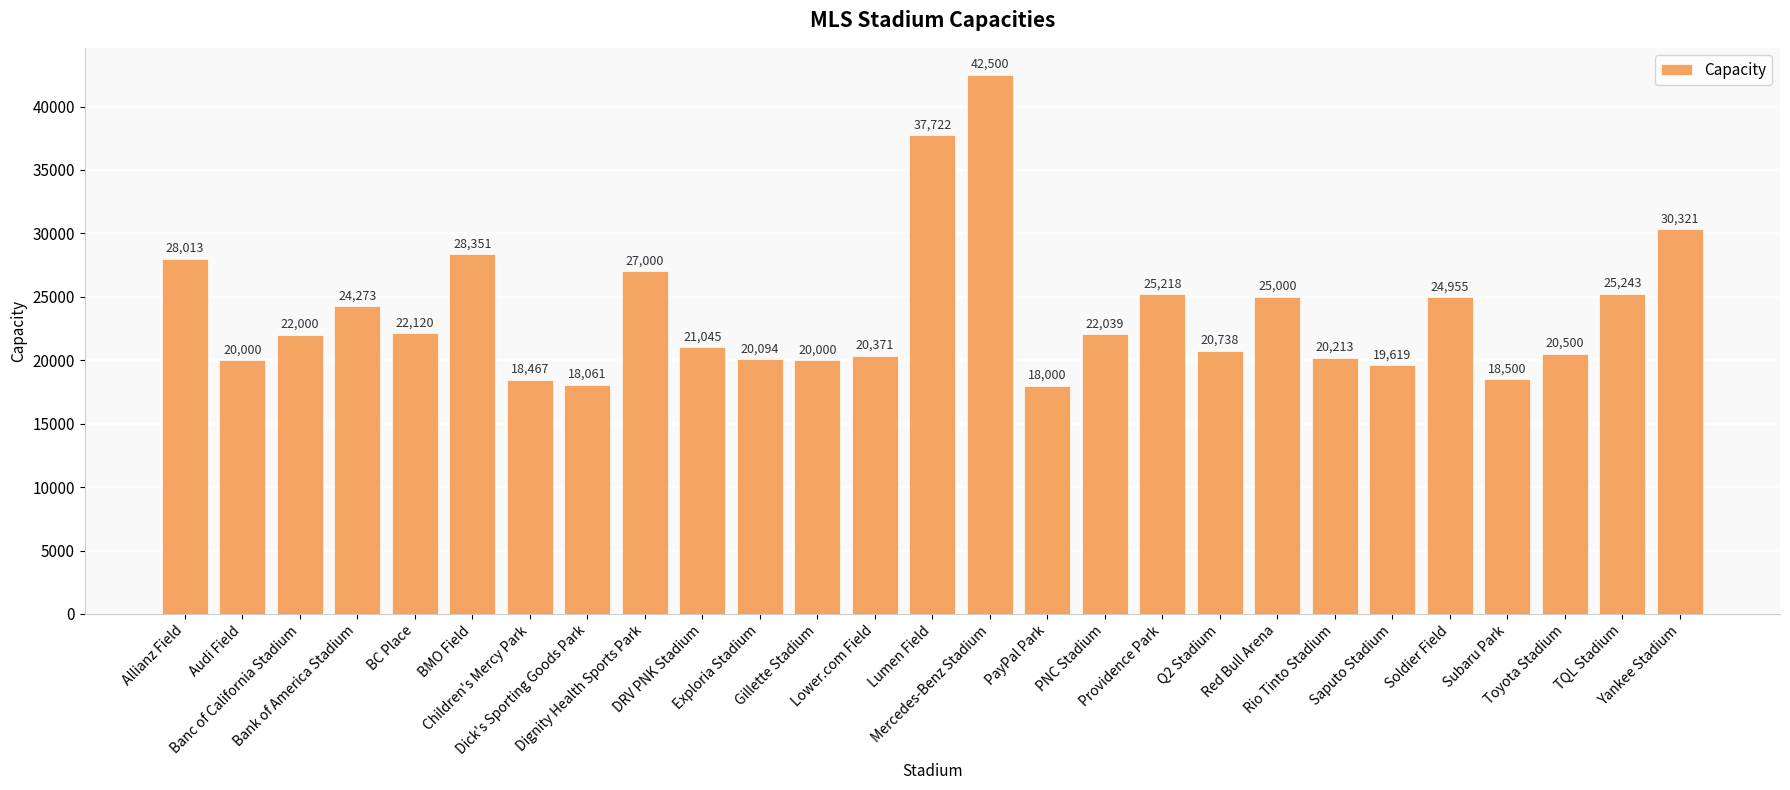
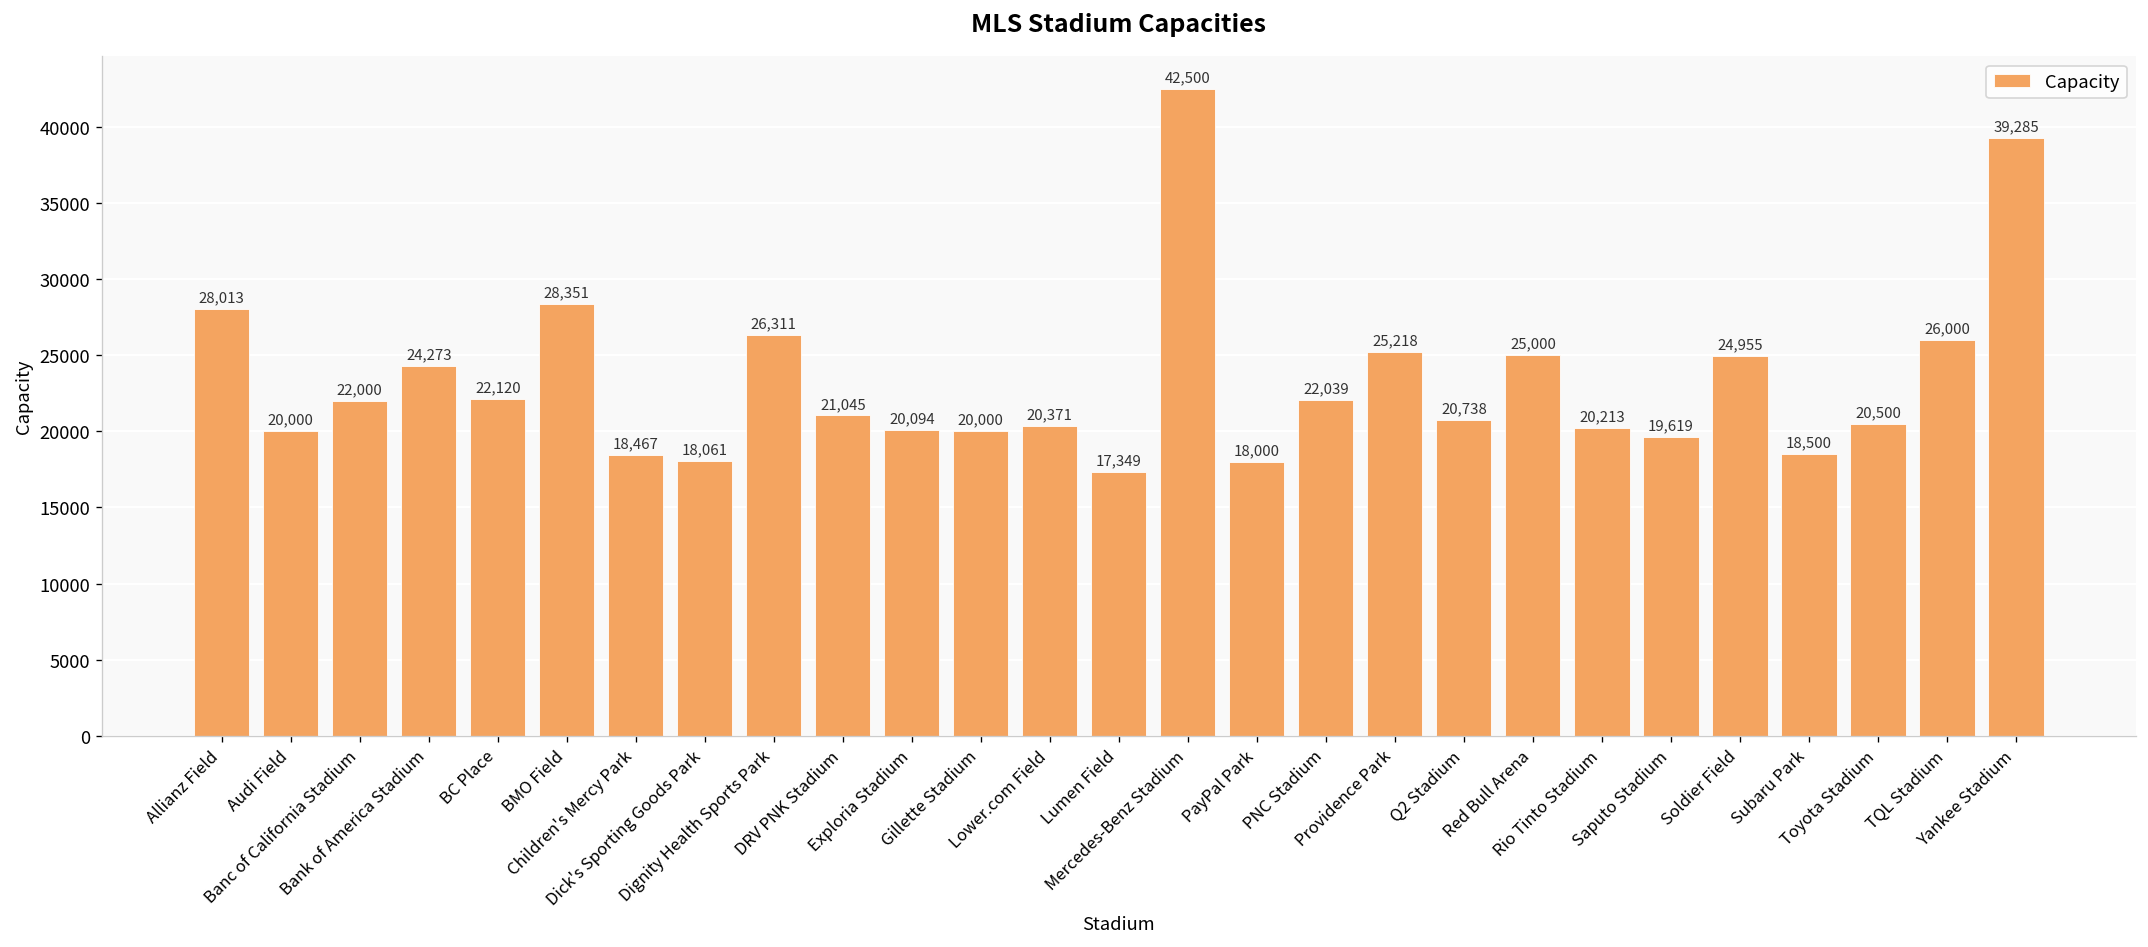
Dignity Health Sports Park: 27,000 -> 26,311
Lumen Field: 37,722 -> 17,349
TQL Stadium: 25,243 -> 26,000
Yankee Stadium: 30,321 -> 39,285
